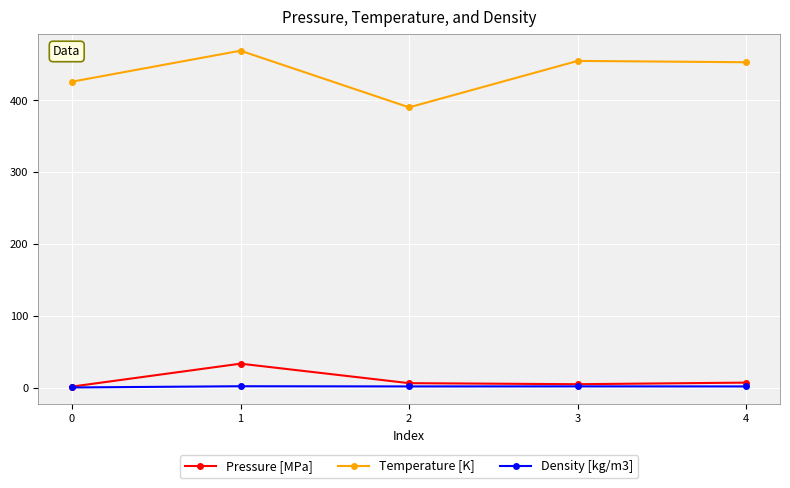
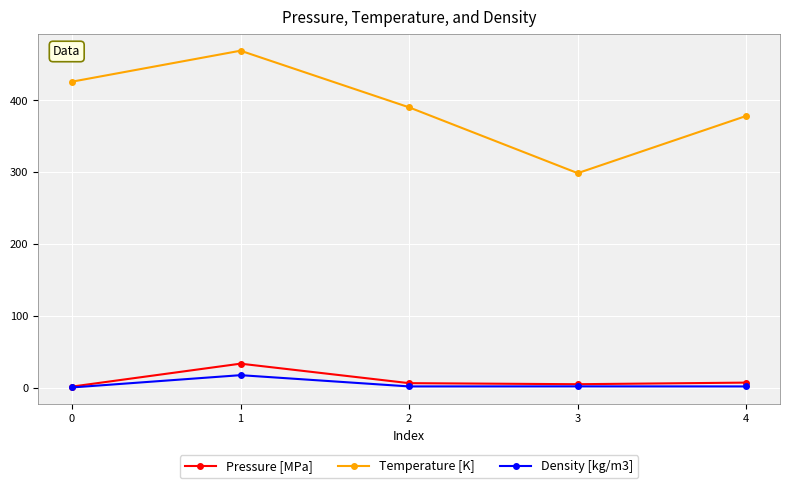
Density [kg/m3], 1: 0 -> 20
Temperature [K], 3: 450 -> 300
Temperature [K], 4: 450 -> 380
